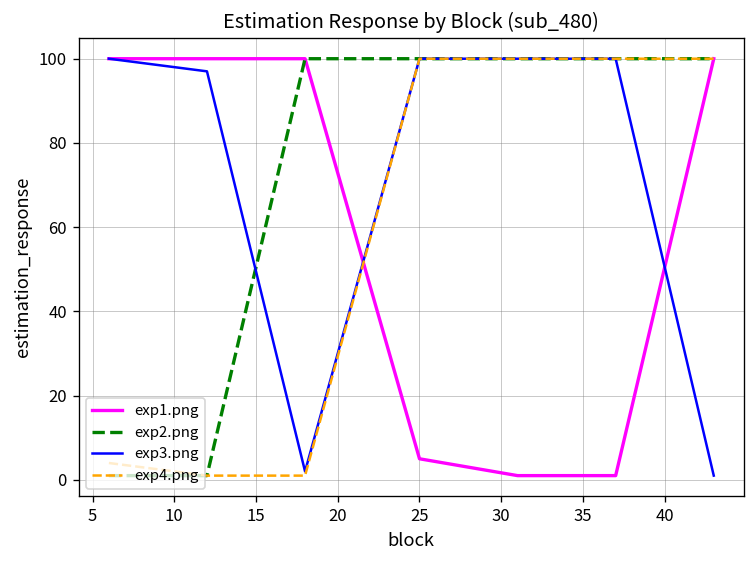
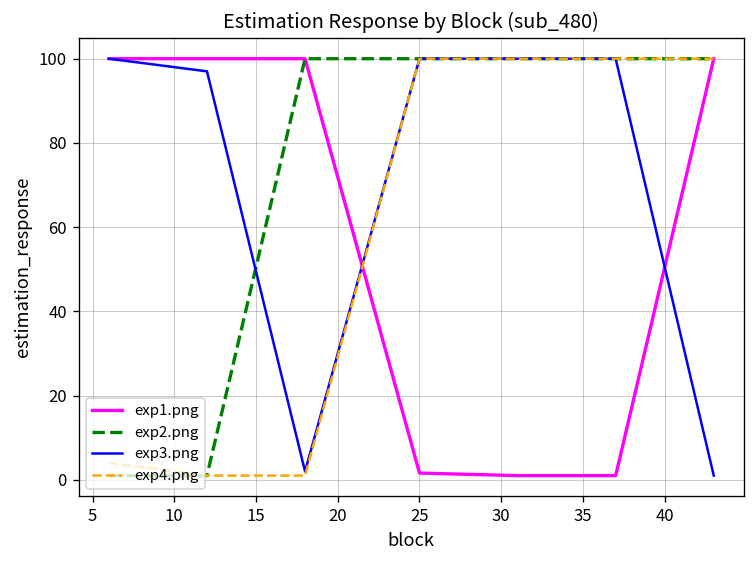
exp1.png, 25: 5 -> 2
